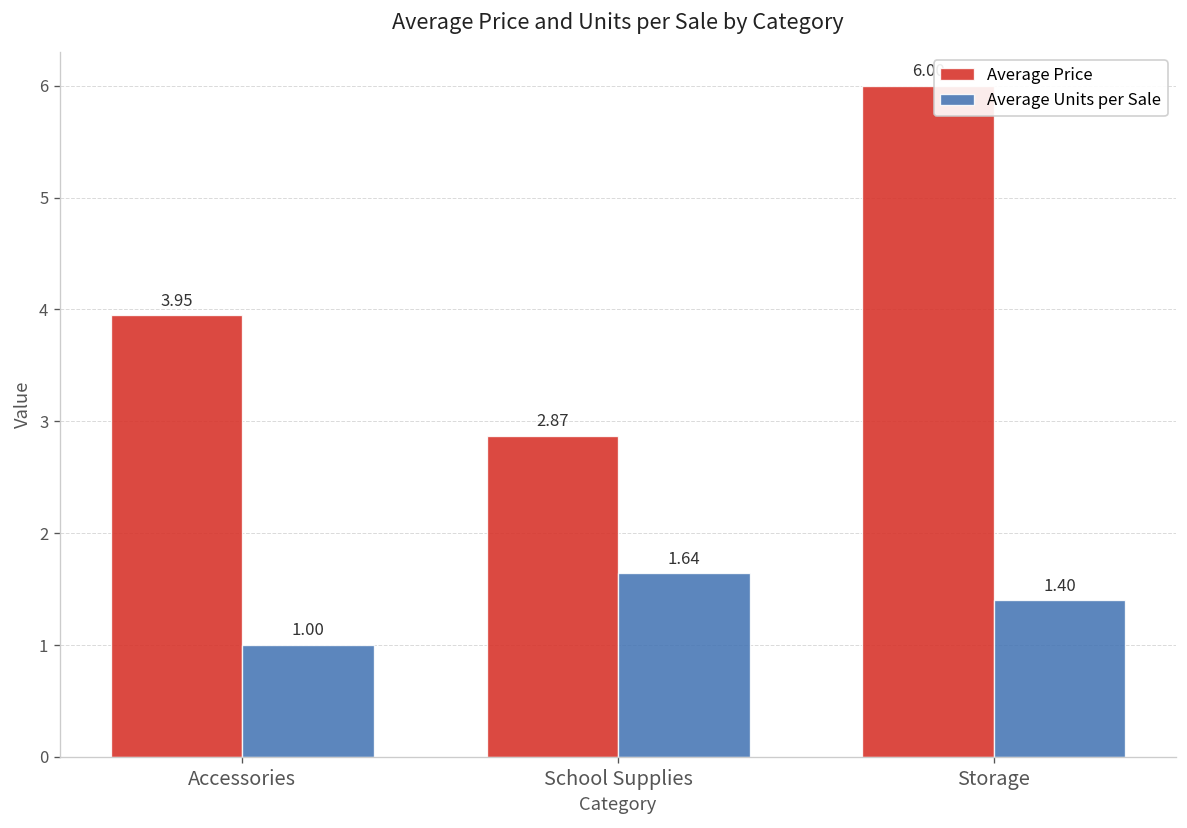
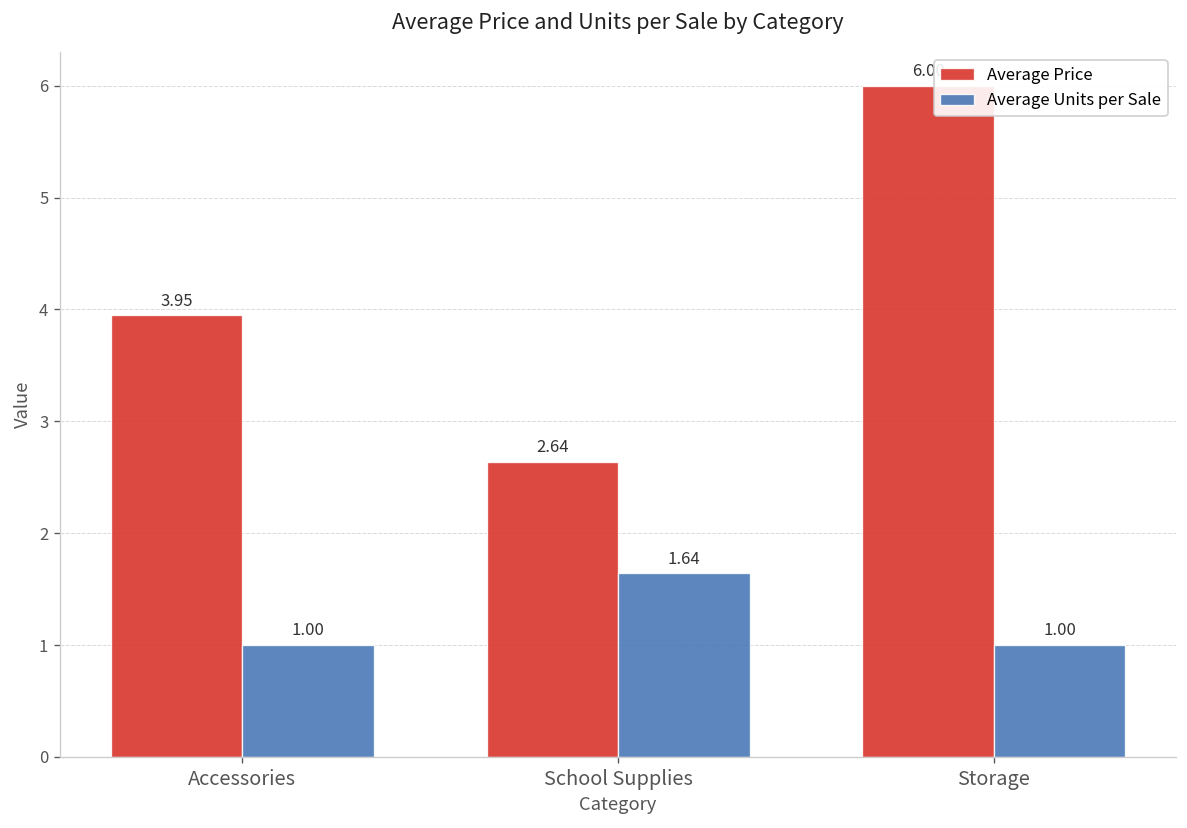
Average Price, School Supplies: 2.87 -> 2.64
Average Units per Sale, Storage: 1.40 -> 1.00
